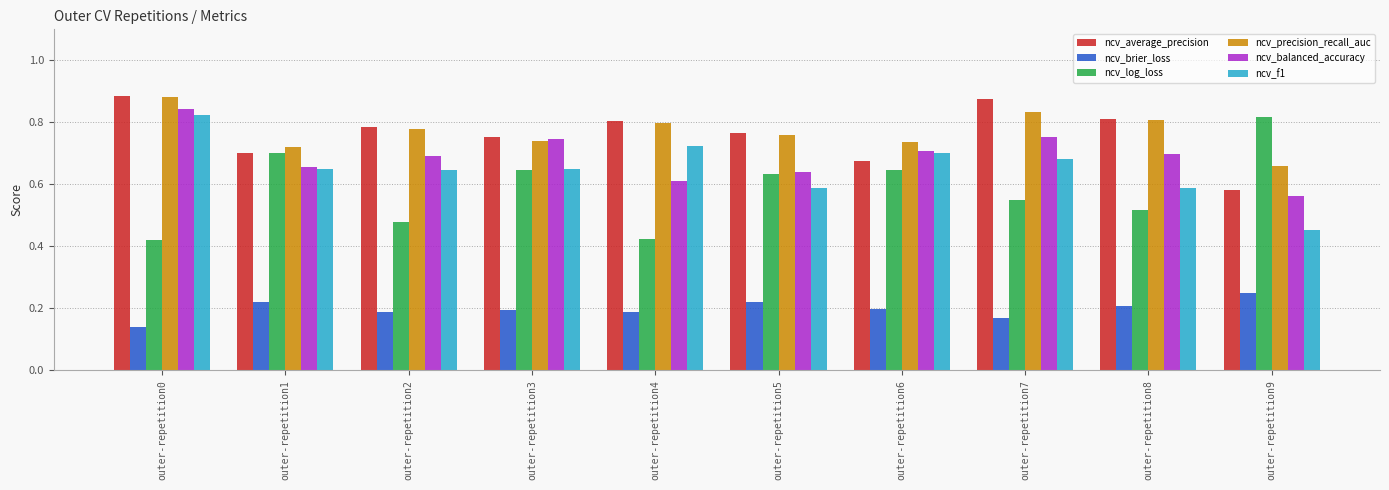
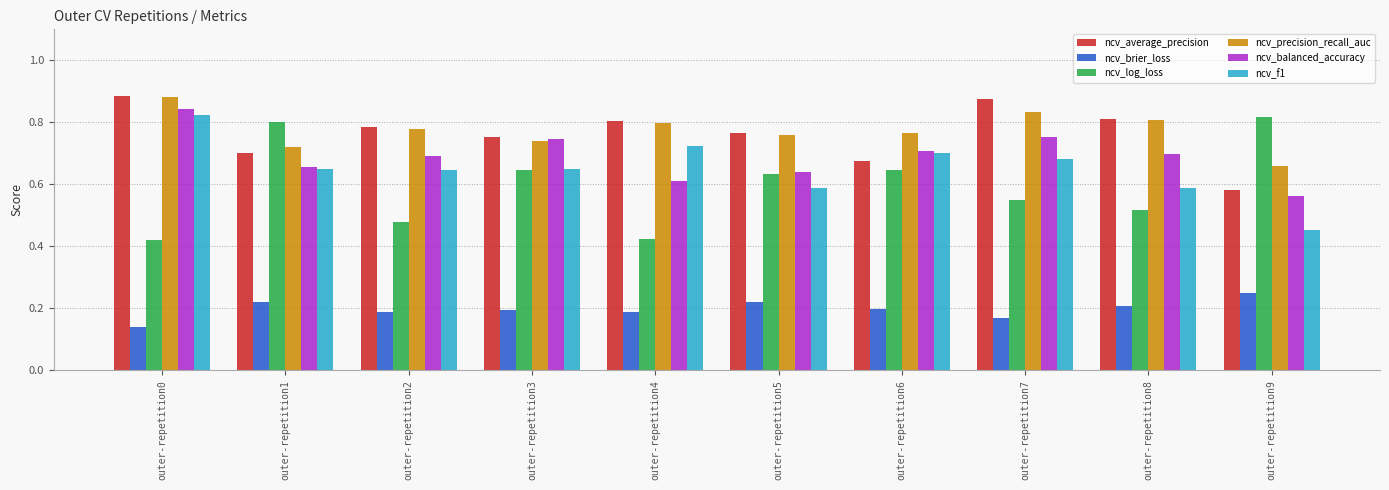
ncv_log_loss, outer-repetition1: 0.70 -> 0.80
ncv_precision_recall_auc, outer-repetition6: 0.74 -> 0.76
